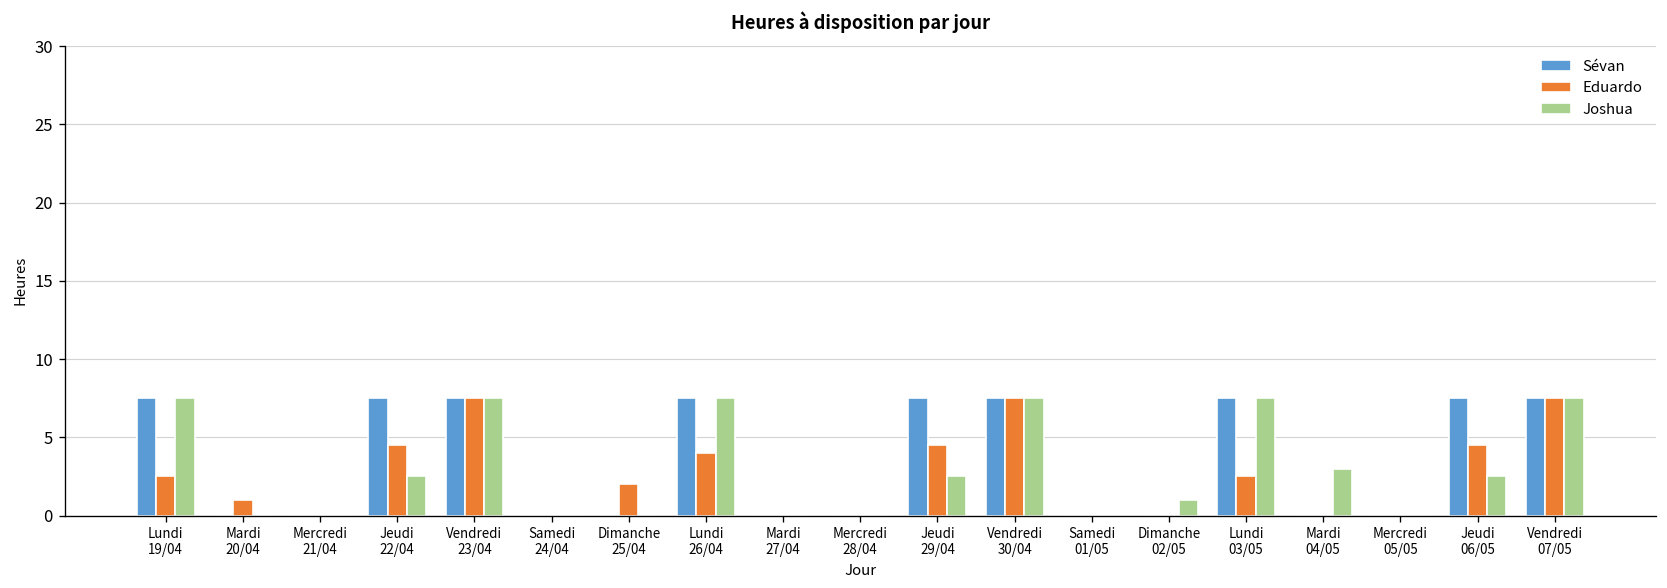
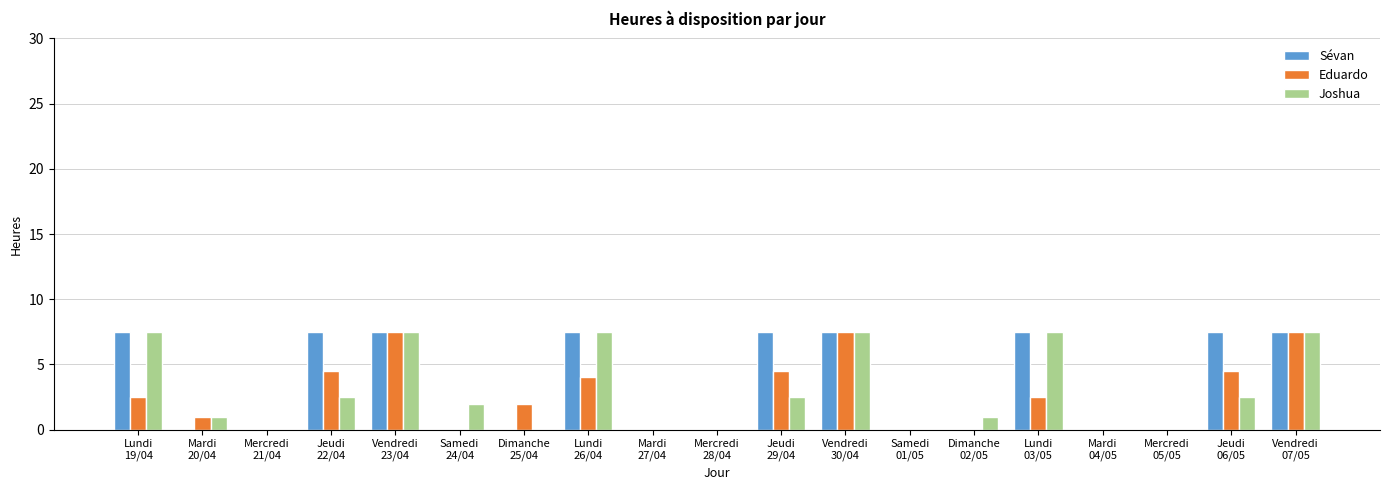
Joshua, Mardi 20/04: 0 -> 1
Joshua, Samedi 24/04: 0 -> 2
Joshua, Mardi 04/05: 3 -> 0
